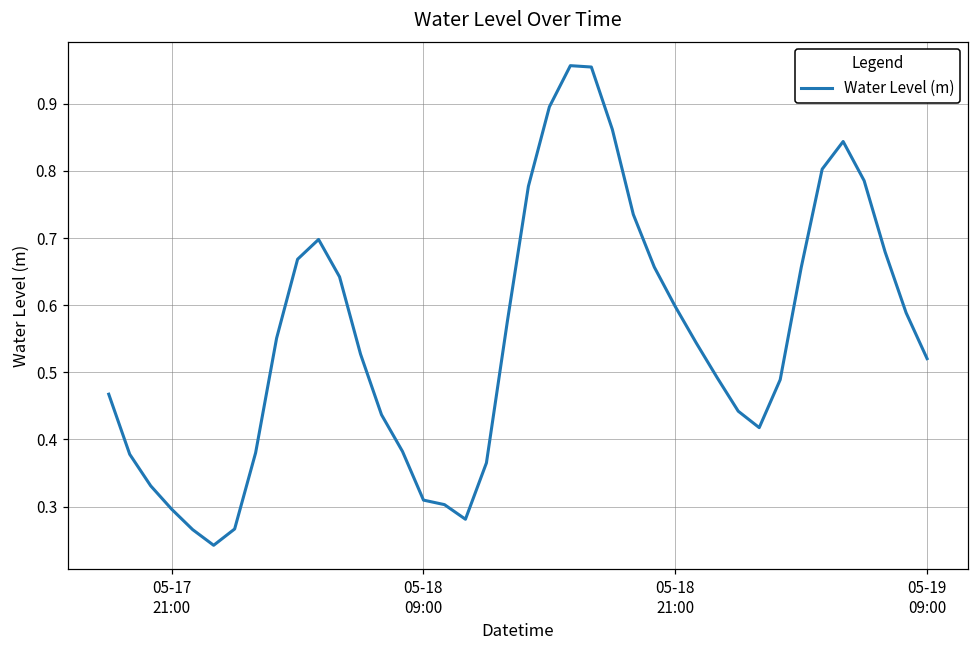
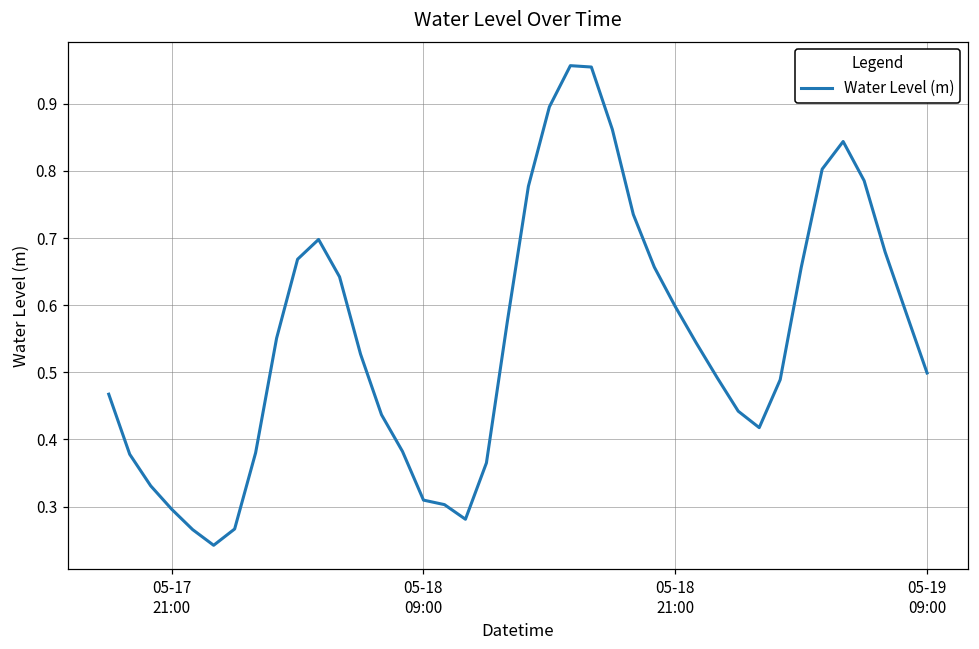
05-19 09:00: 0.52 -> 0.50
